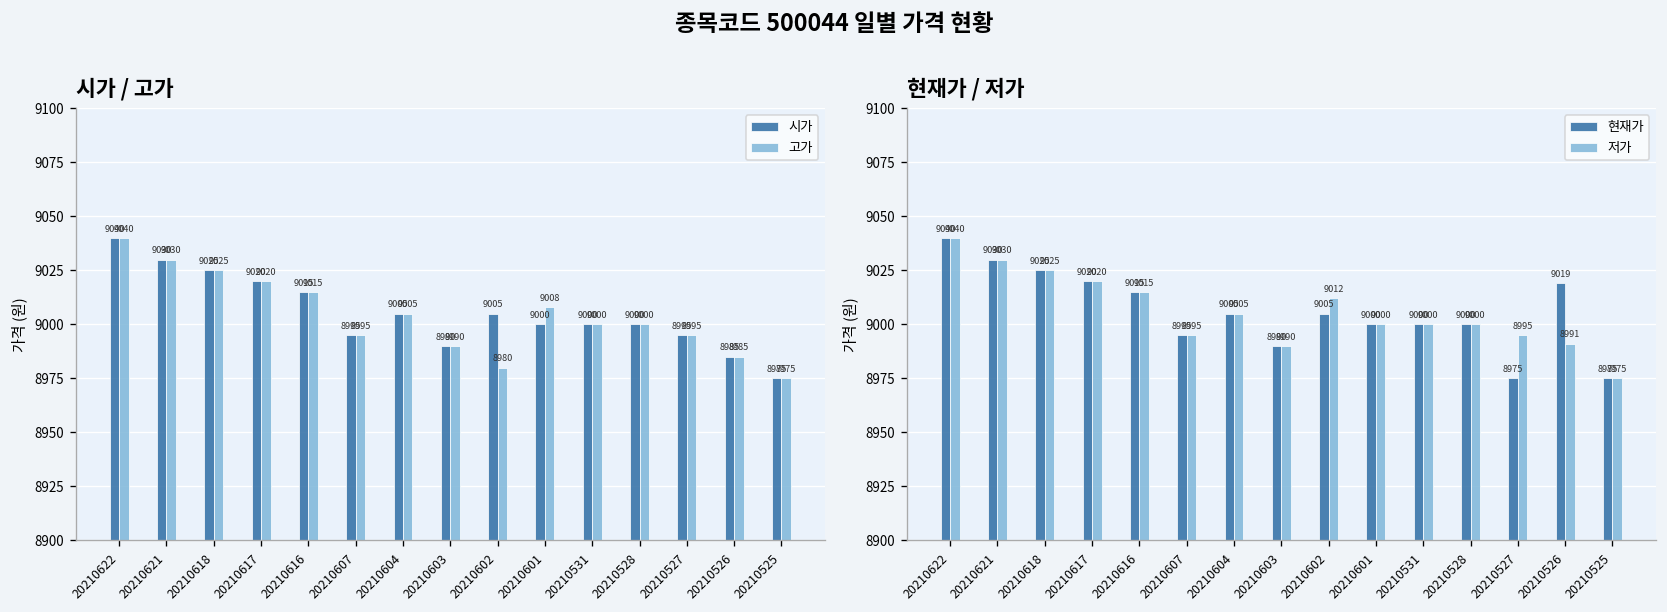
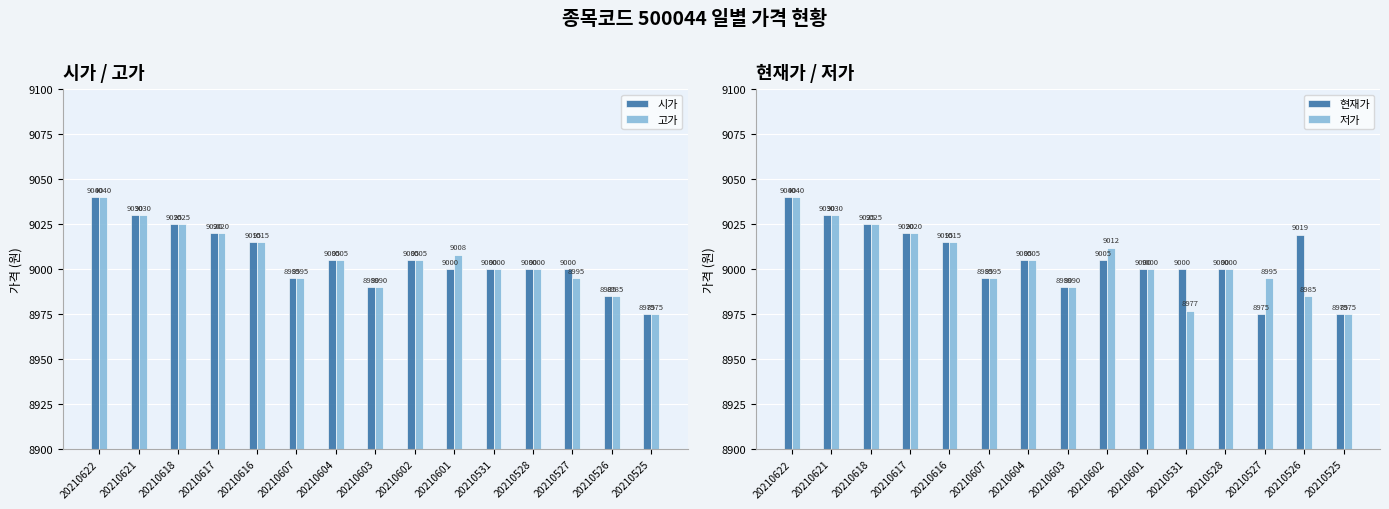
시가 / 고가, 고가, 20210602: 8980 -> 9005
시가 / 고가, 시가, 20210527: 8995 -> 9000
현재가 / 저가, 저가, 20210531: 9000 -> 8977
현재가 / 저가, 저가, 20210526: 8991 -> 8985
